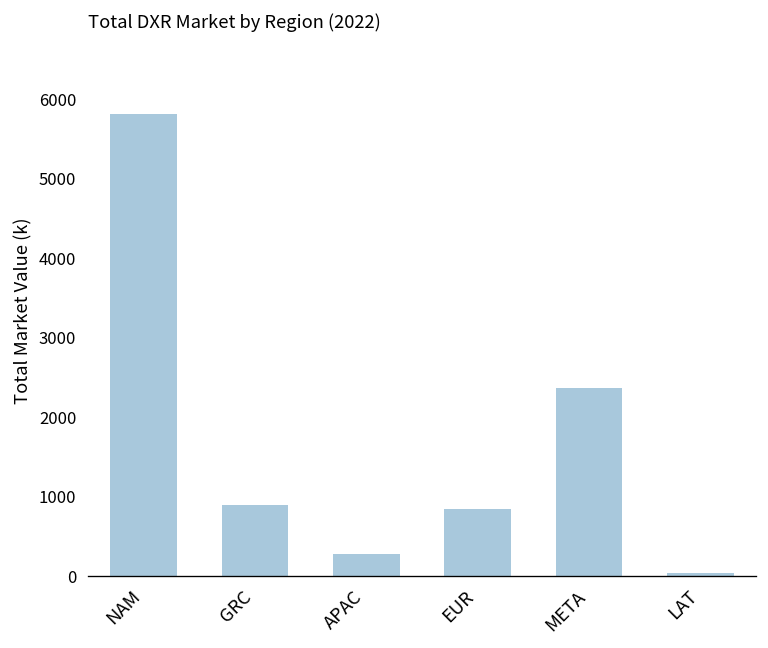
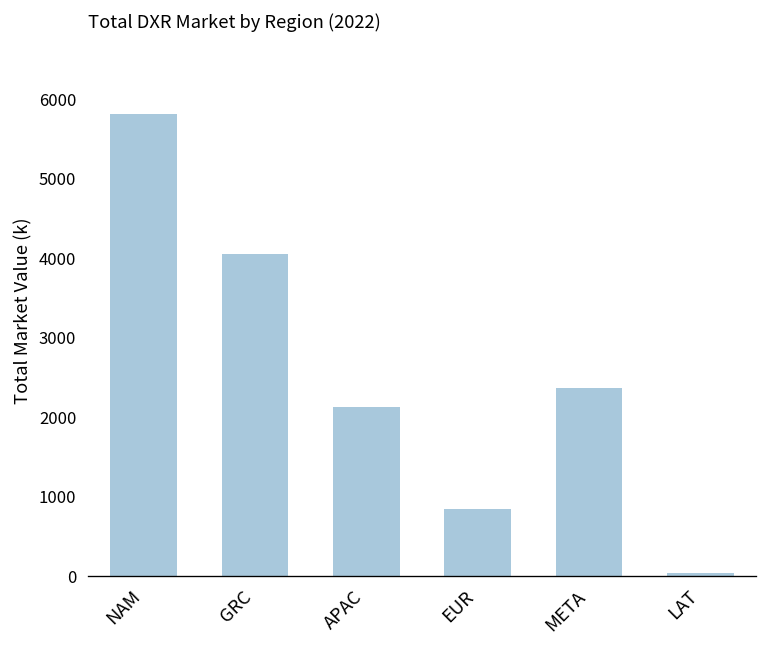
GRC: 900 -> 4000
APAC: 300 -> 2100
